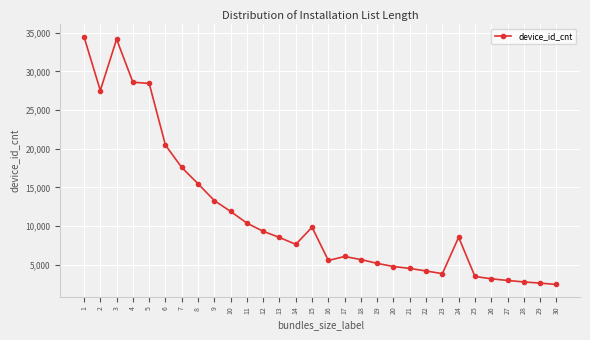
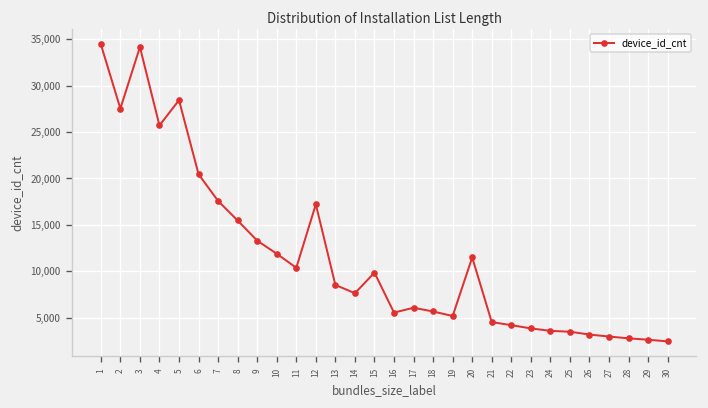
4: 29,000 -> 26,000
12: 9,000 -> 17,000
20: 5,000 -> 12,000
24: 9,000 -> 4,000
